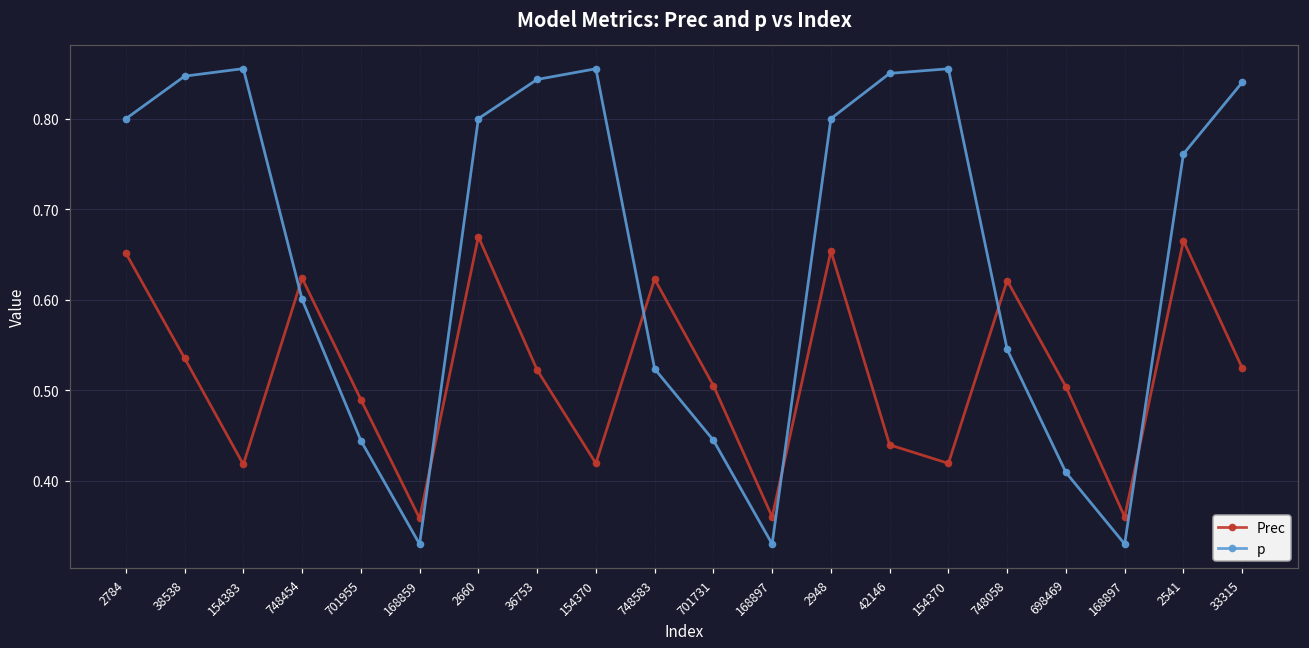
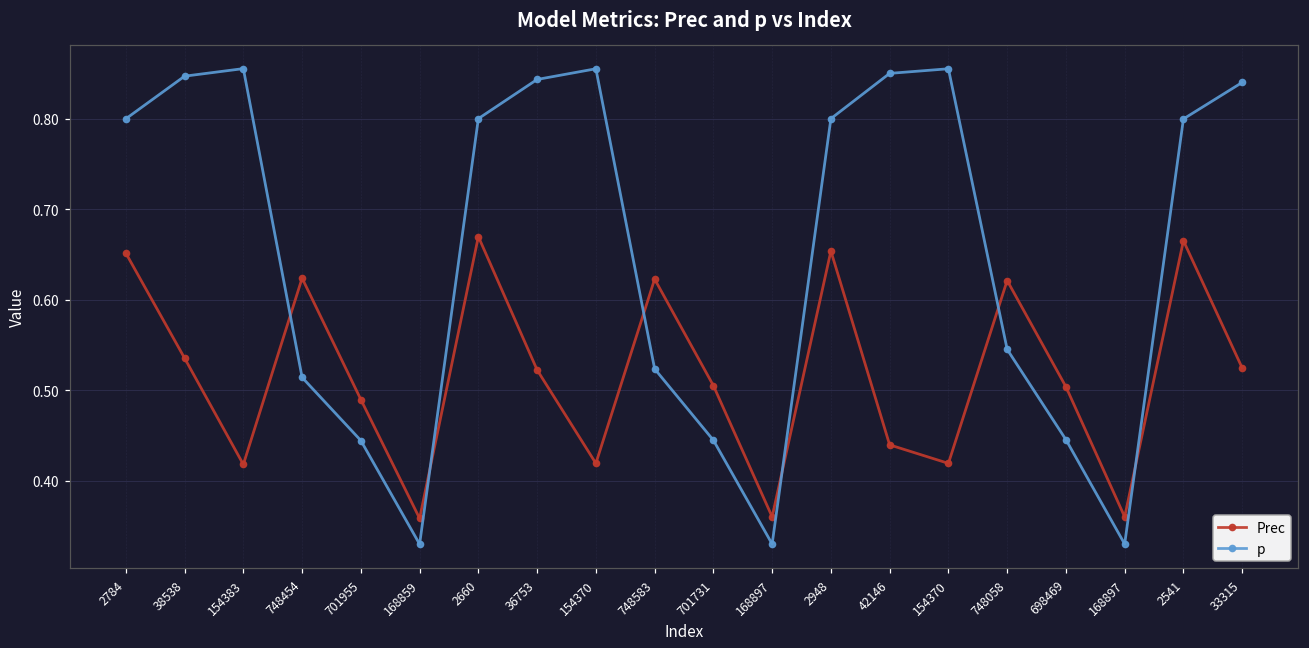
p, 748454: 0.60 -> 0.51
p, 698469: 0.41 -> 0.45
p, 2541: 0.76 -> 0.80
